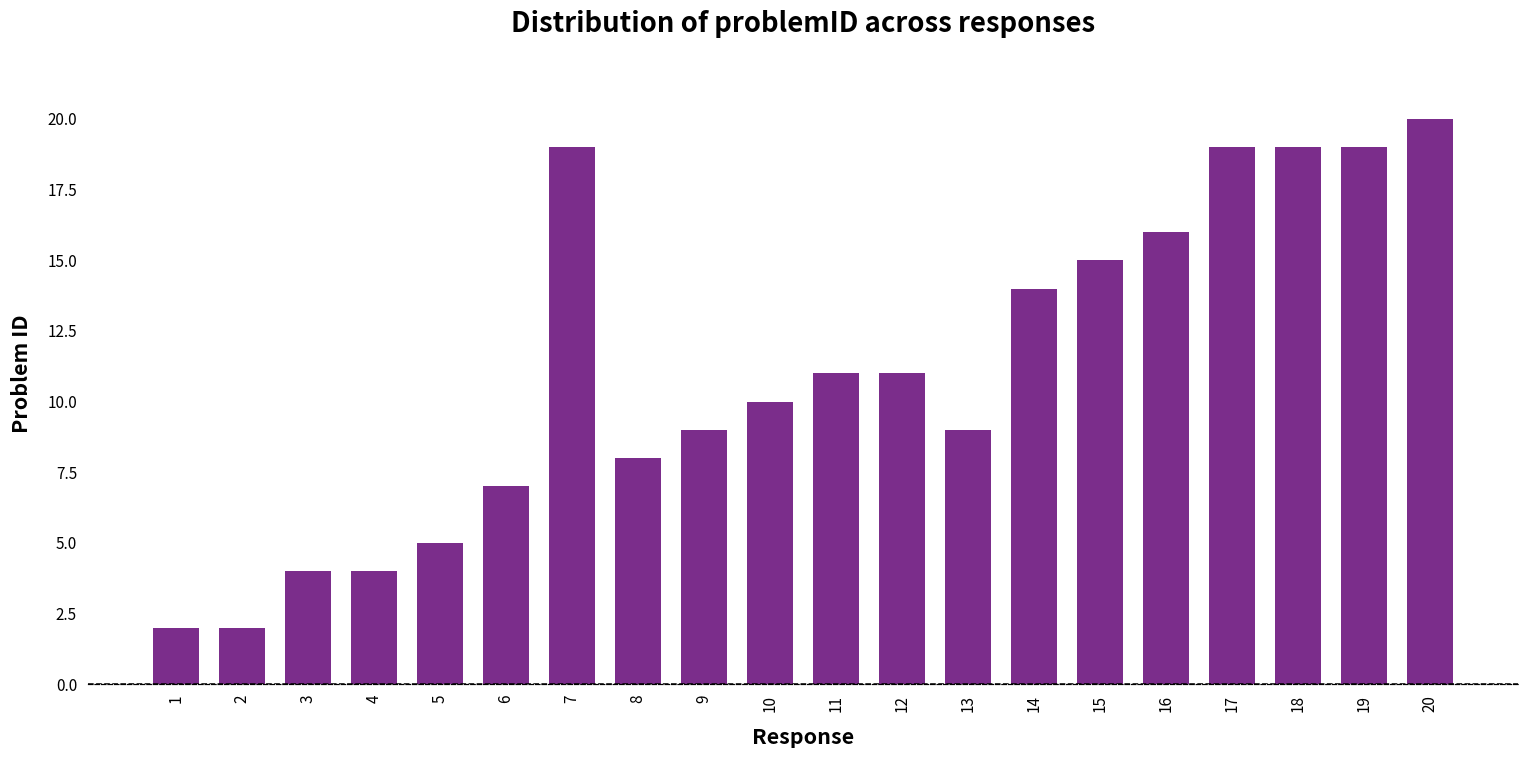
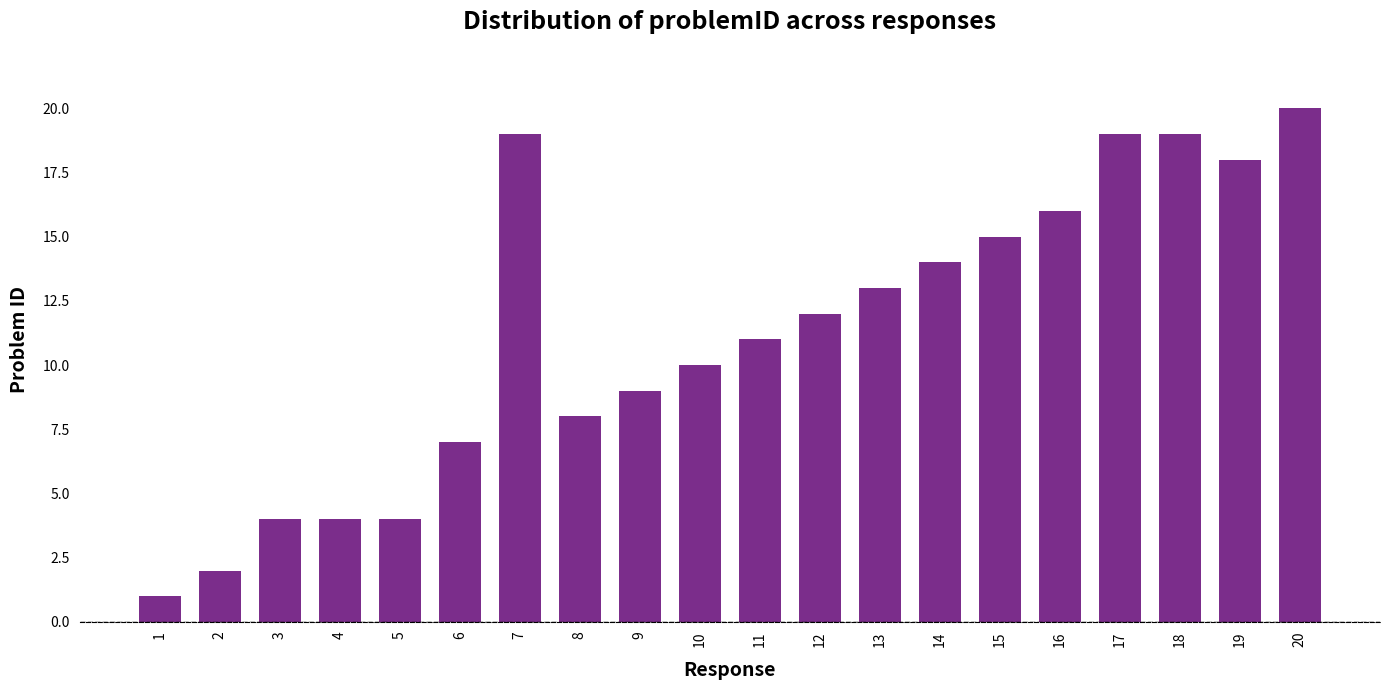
1: 2 -> 1
5: 5 -> 4
12: 11 -> 12
13: 9 -> 13
19: 19 -> 18
